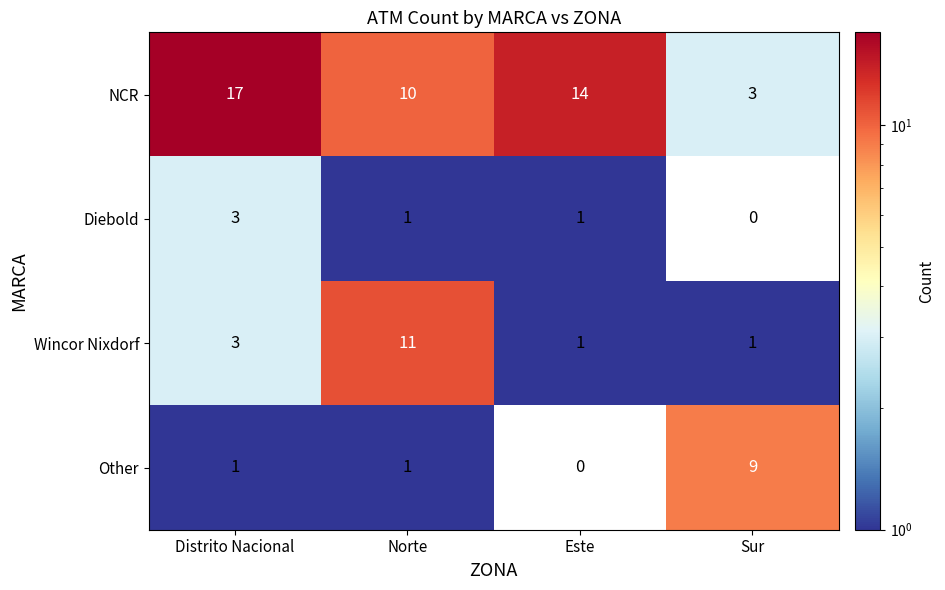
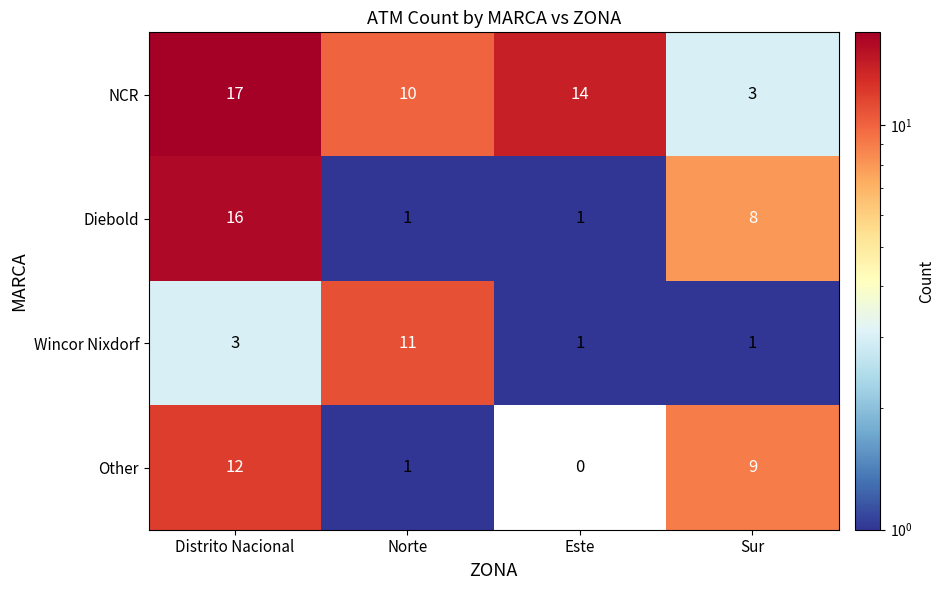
Diebold, Distrito Nacional: 3 -> 16
Diebold, Sur: 0 -> 8
Other, Distrito Nacional: 1 -> 12
